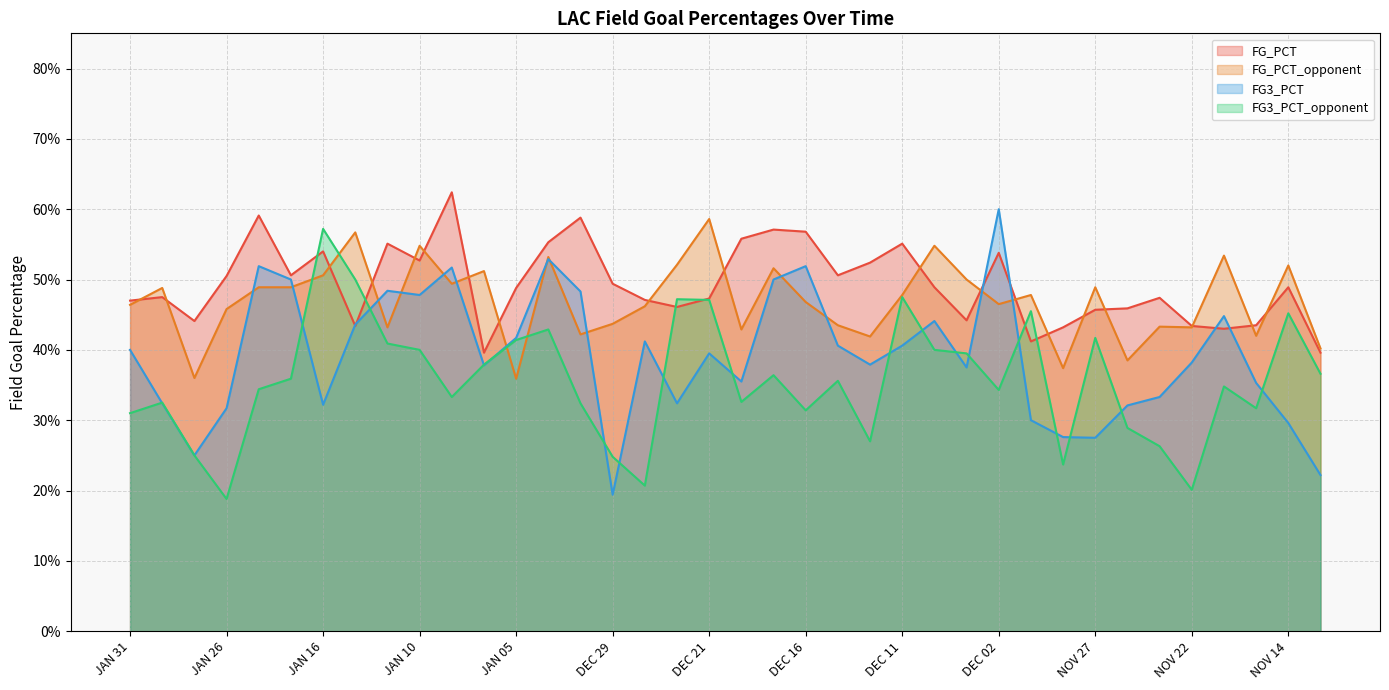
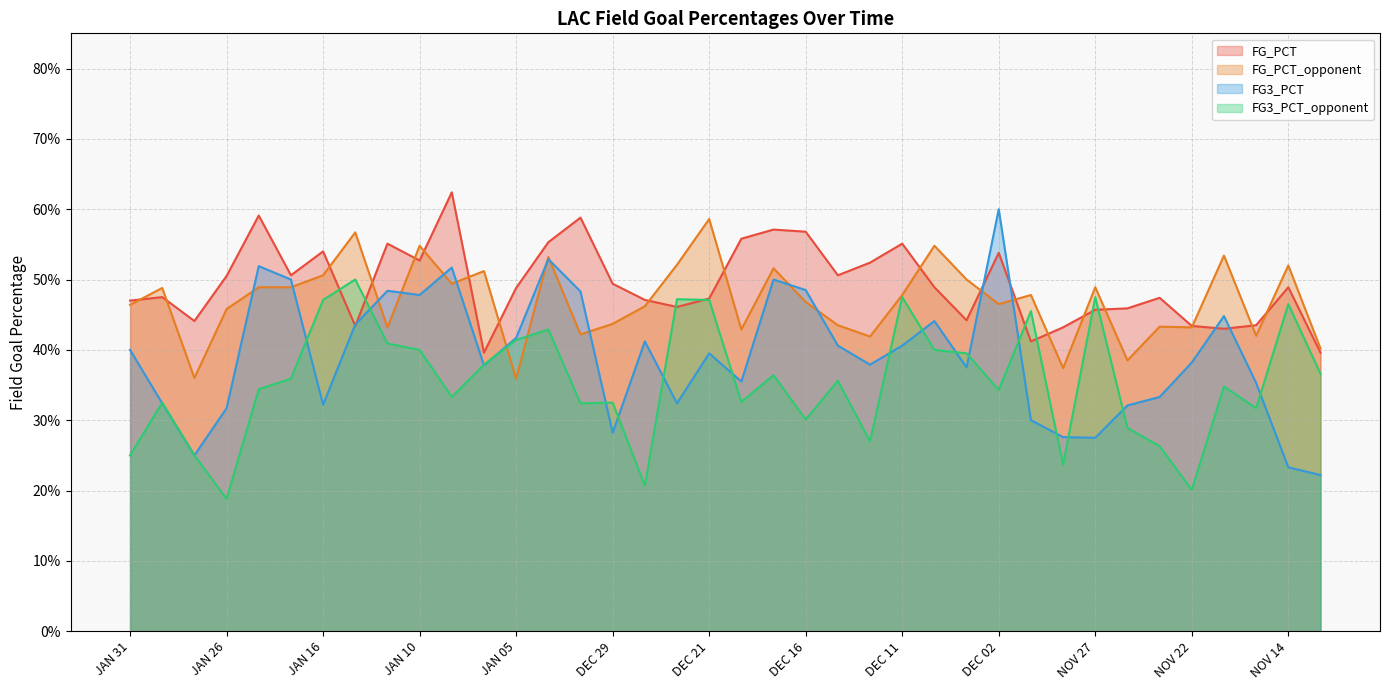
FG3_PCT_opponent, JAN 31: 31% -> 25%
FG3_PCT_opponent, JAN 16: 57% -> 47%
FG3_PCT, DEC 29: 19% -> 28%
FG3_PCT_opponent, DEC 29: 25% -> 33%
FG3_PCT, DEC 16: 52% -> 49%
FG3_PCT_opponent, DEC 16: 31% -> 30%
FG3_PCT_opponent, NOV 27: 42% -> 48%
FG3_PCT, NOV 14: 30% -> 23%
FG3_PCT_opponent, NOV 14: 45% -> 47%
